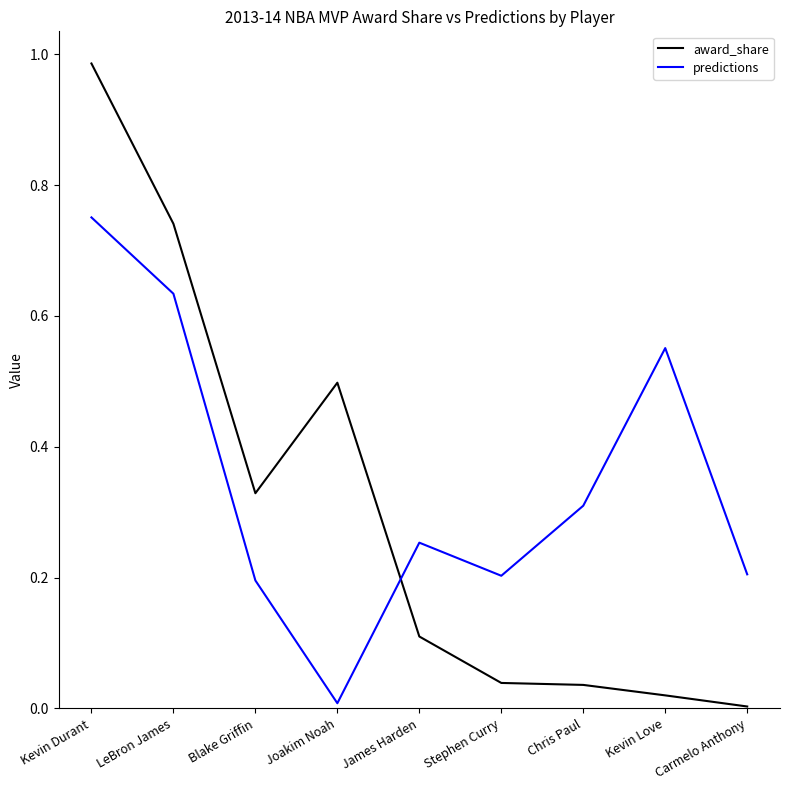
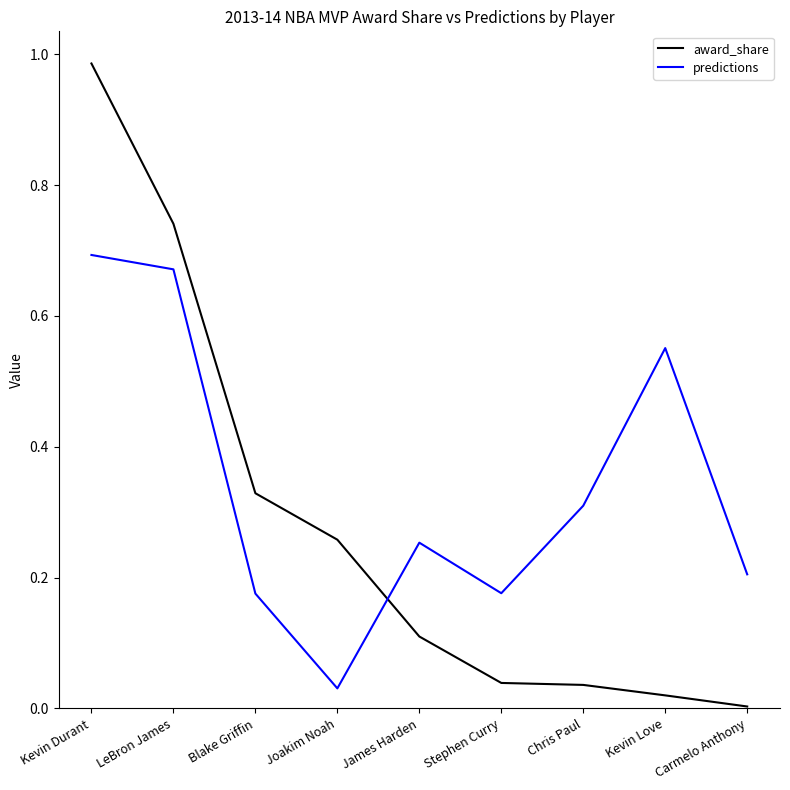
predictions, Kevin Durant: 0.75 -> 0.69
predictions, LeBron James: 0.63 -> 0.67
predictions, Blake Griffin: 0.20 -> 0.18
award_share, Joakim Noah: 0.50 -> 0.26
predictions, Joakim Noah: 0.01 -> 0.03
predictions, Stephen Curry: 0.20 -> 0.18
